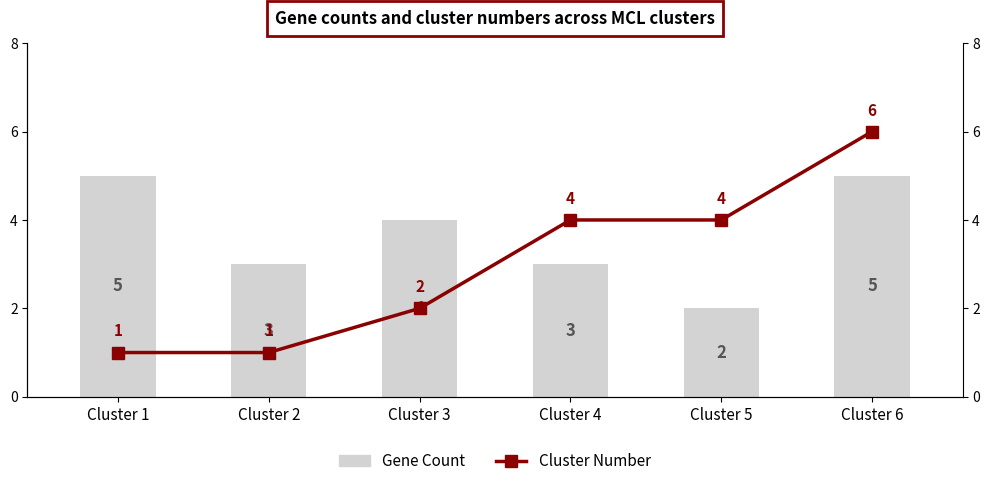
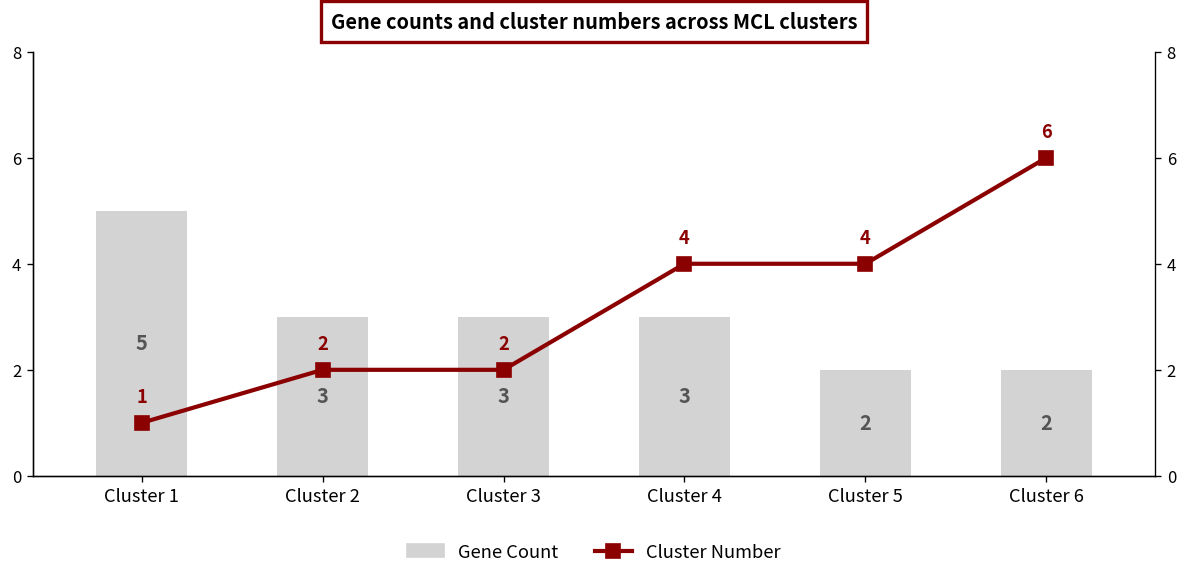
Gene Count, Cluster 3: 4 -> 3
Gene Count, Cluster 6: 5 -> 2
Cluster Number, Cluster 2: 1 -> 2
